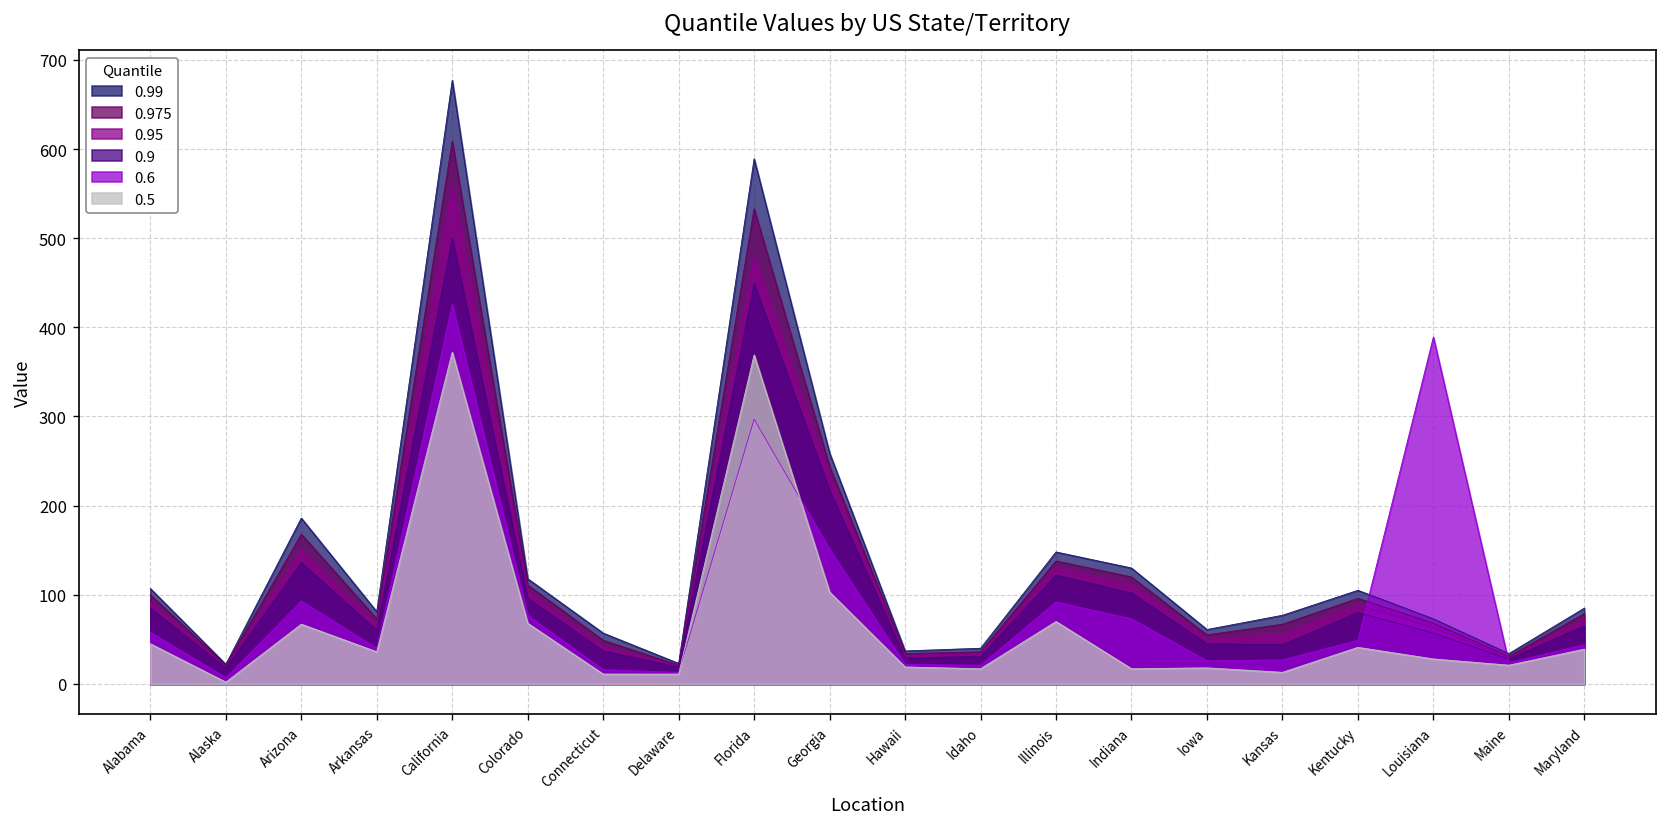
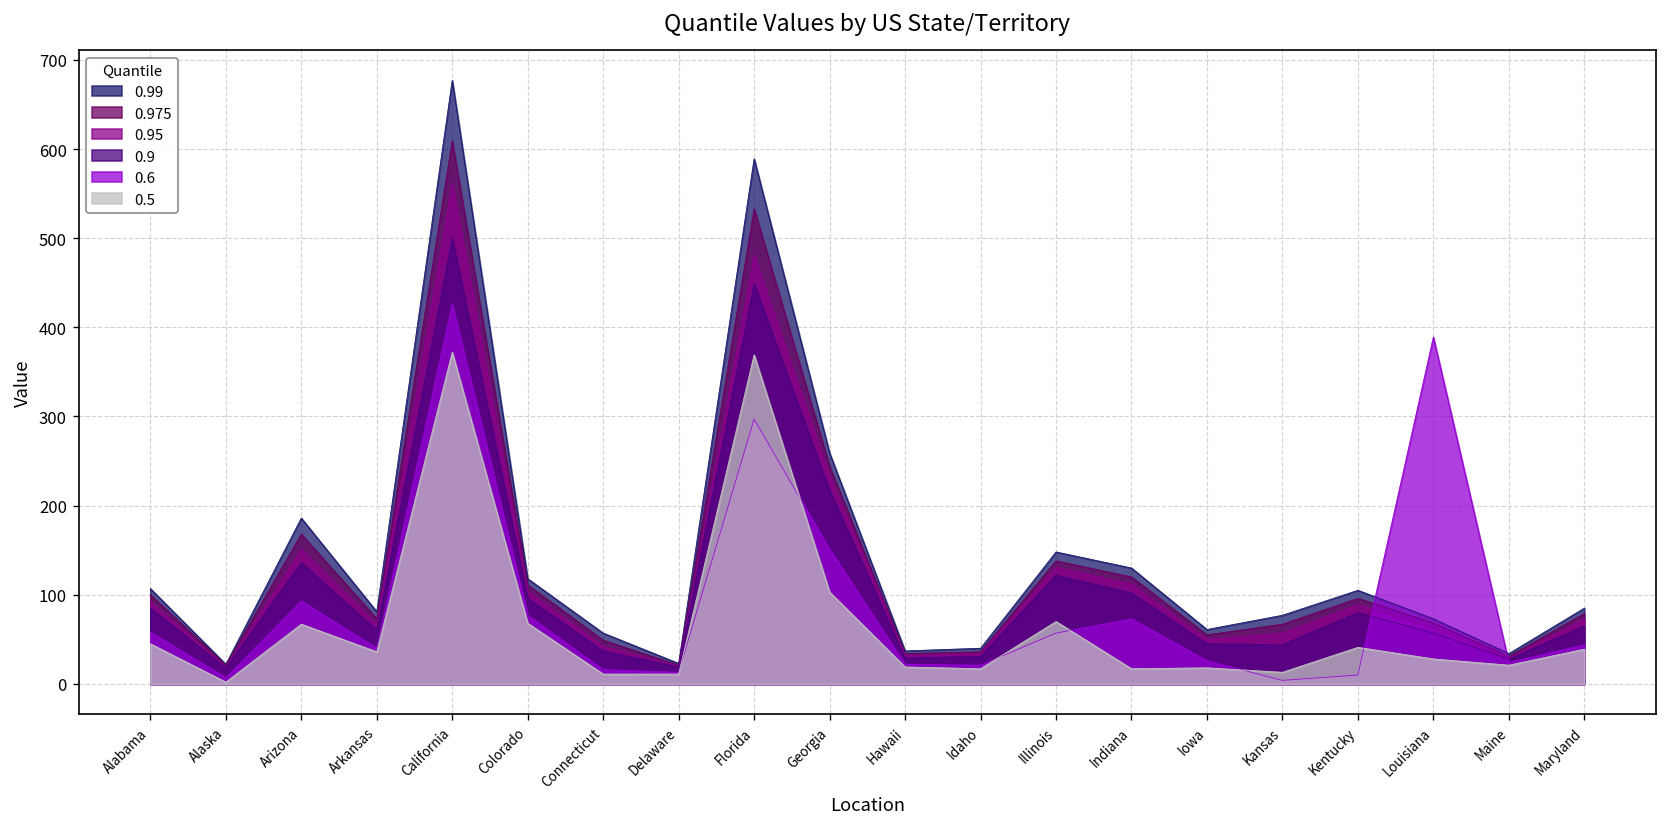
0.6, Illinois: 90 -> 60
0.6, Kansas: 30 -> 0
0.6, Kentucky: 50 -> 10
